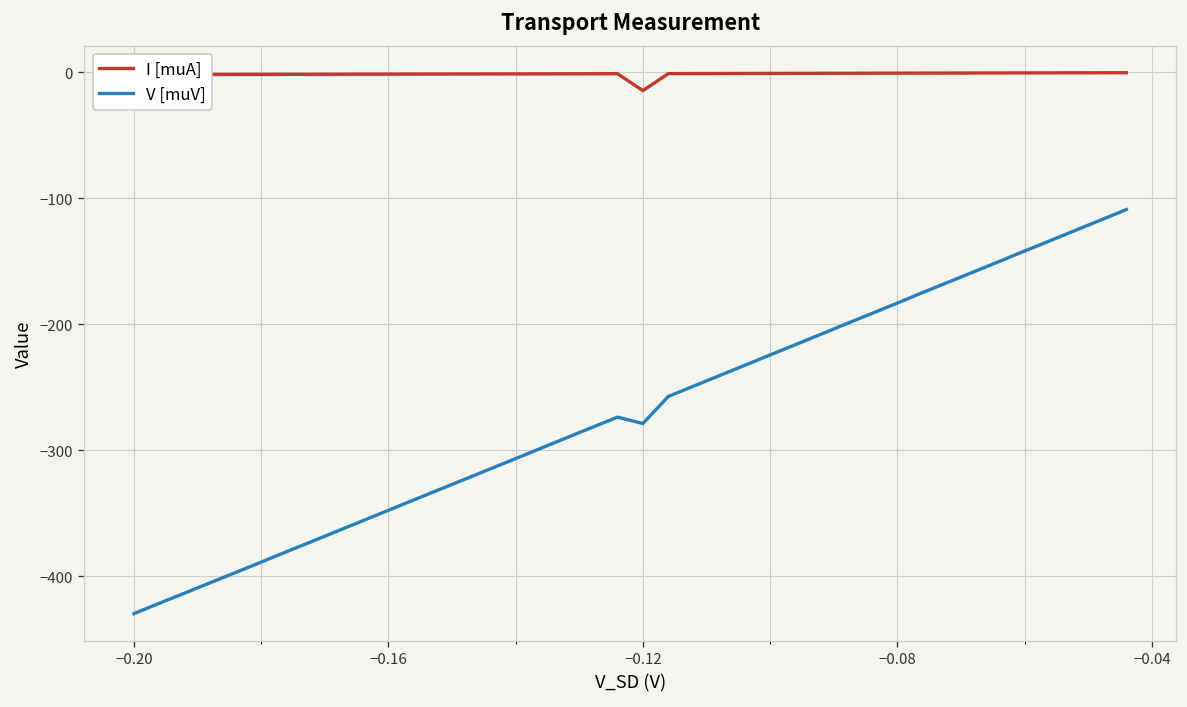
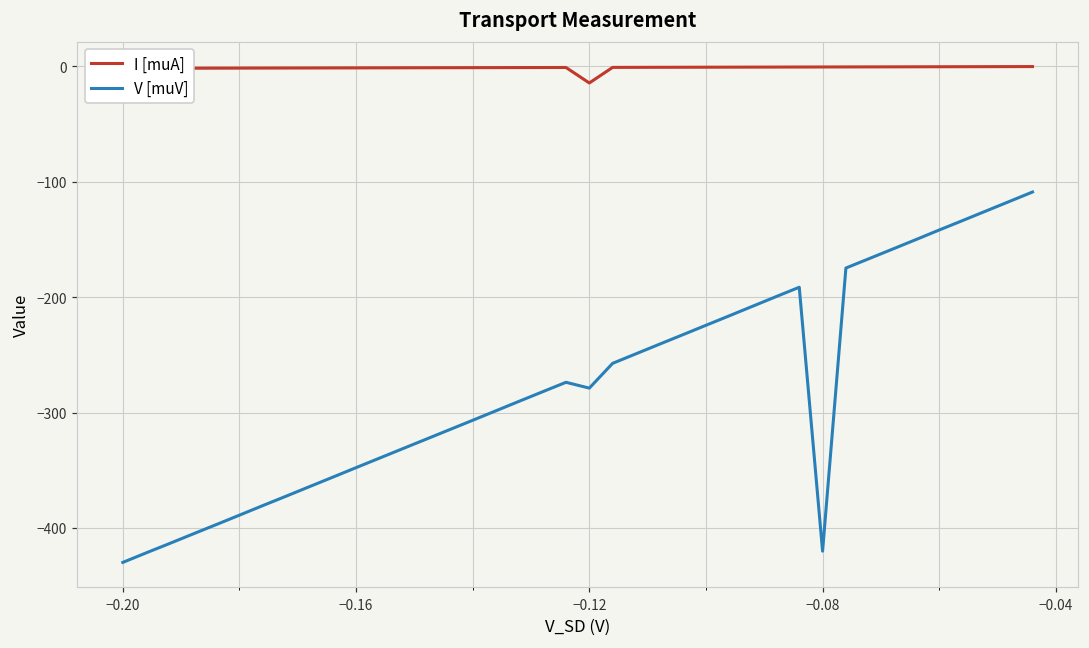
V [muV], −0.08: -183 -> -420
